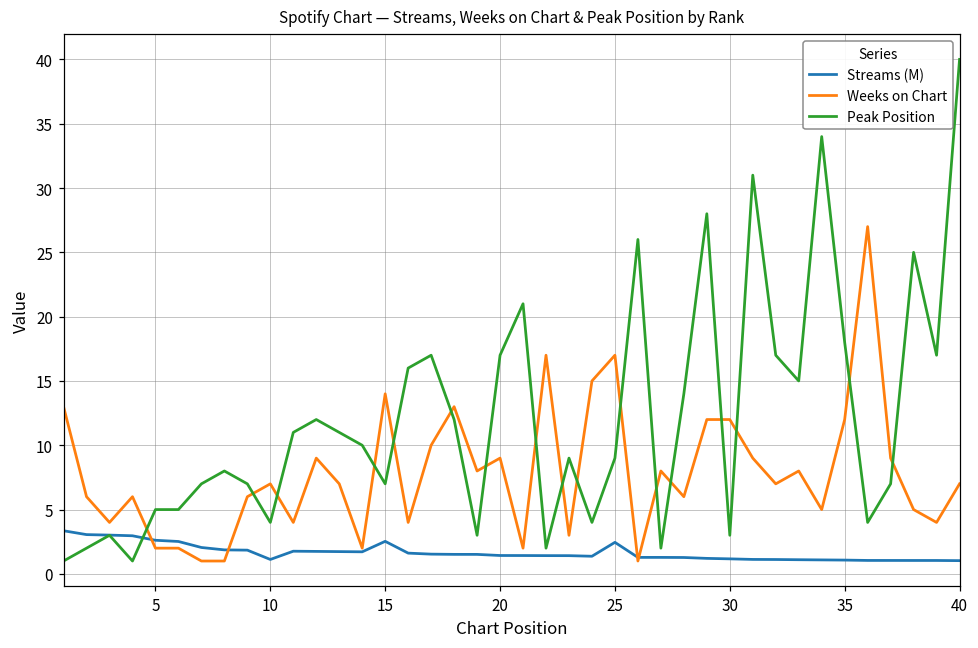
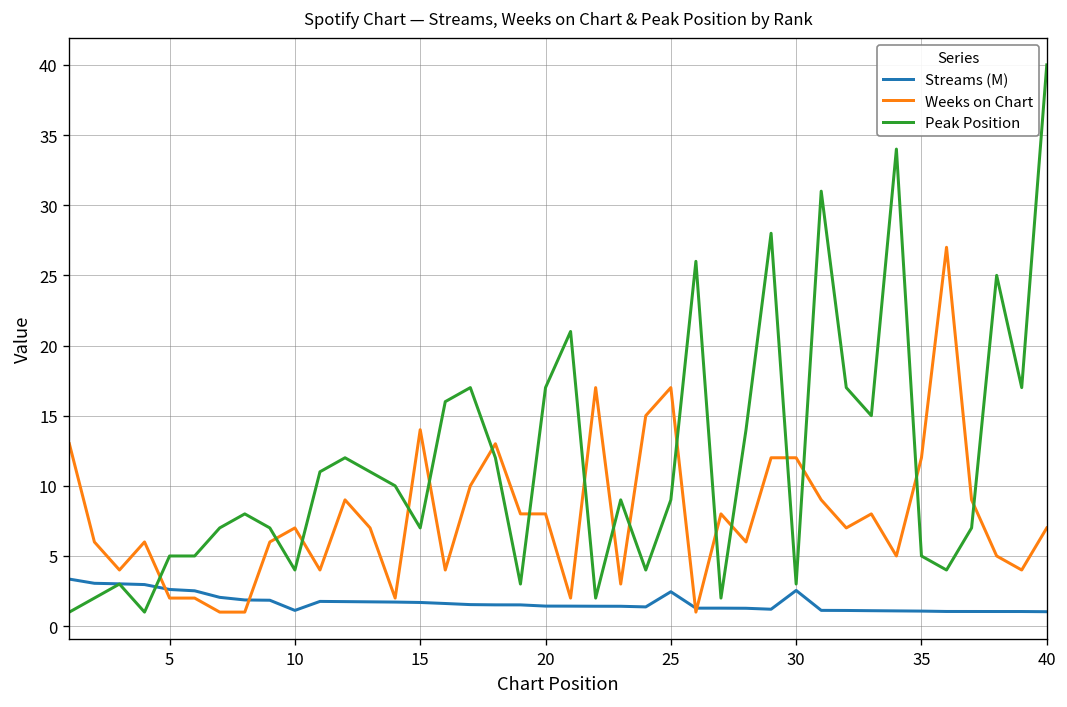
Streams (M), 15: 2.5 -> 1.7
Weeks on Chart, 20: 9 -> 8
Streams (M), 30: 1.2 -> 2.5
Peak Position, 35: 18 -> 5
